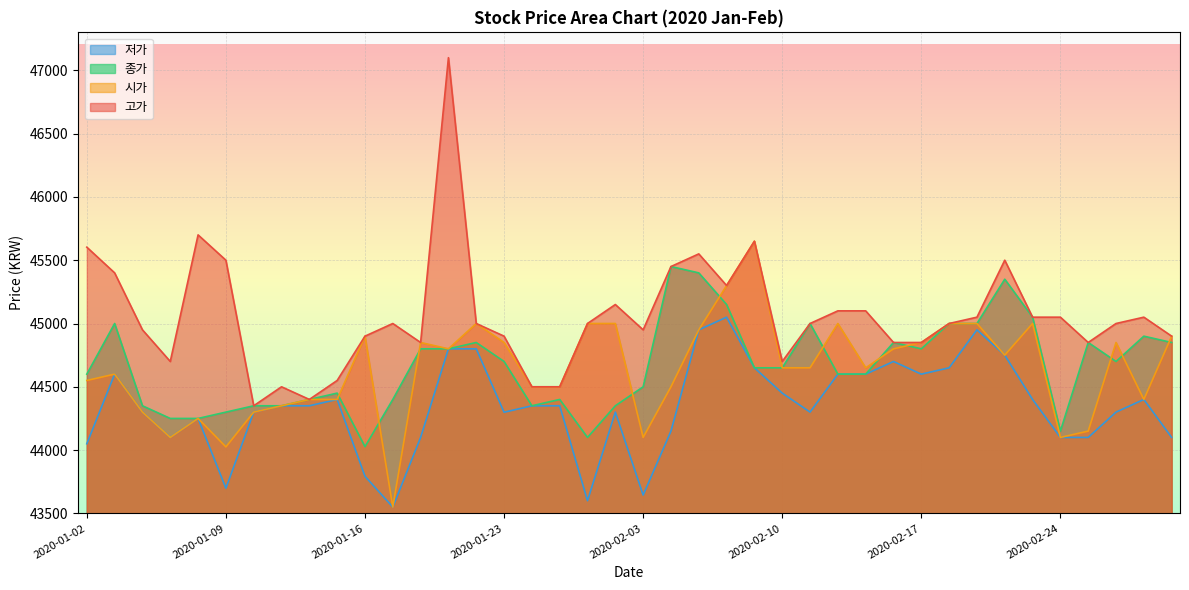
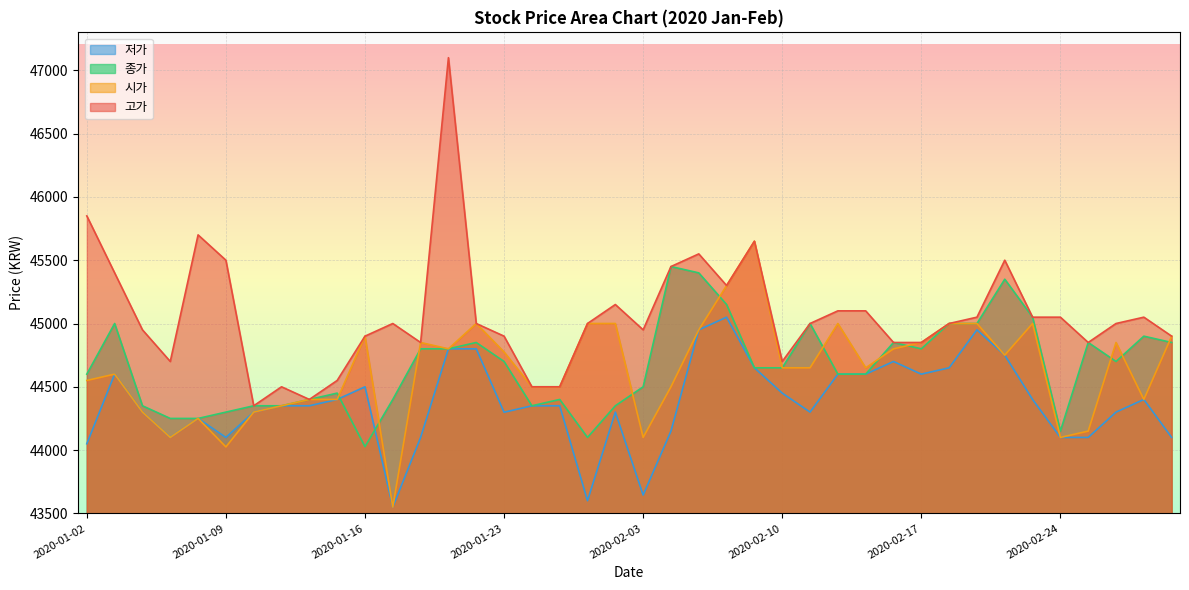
고가, 2020-01-02: 45600 -> 45850
저가, 2020-01-09: 43700 -> 44100
저가, 2020-01-16: 43790 -> 44500
시가, 2020-01-23: 44850 -> 44780
